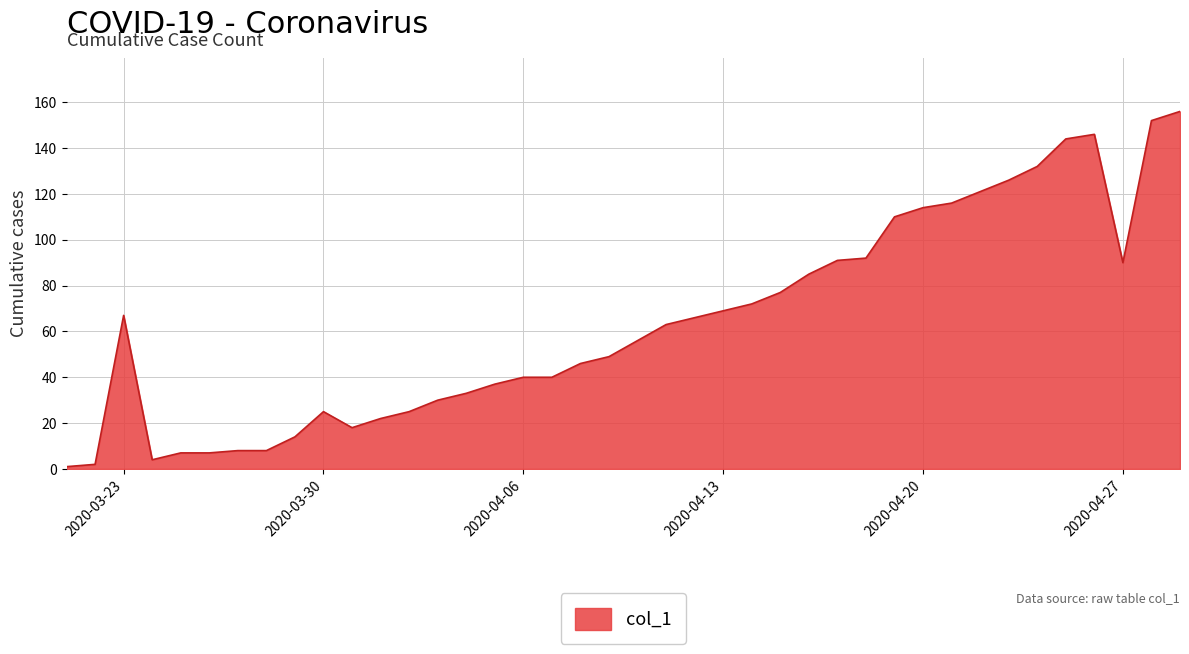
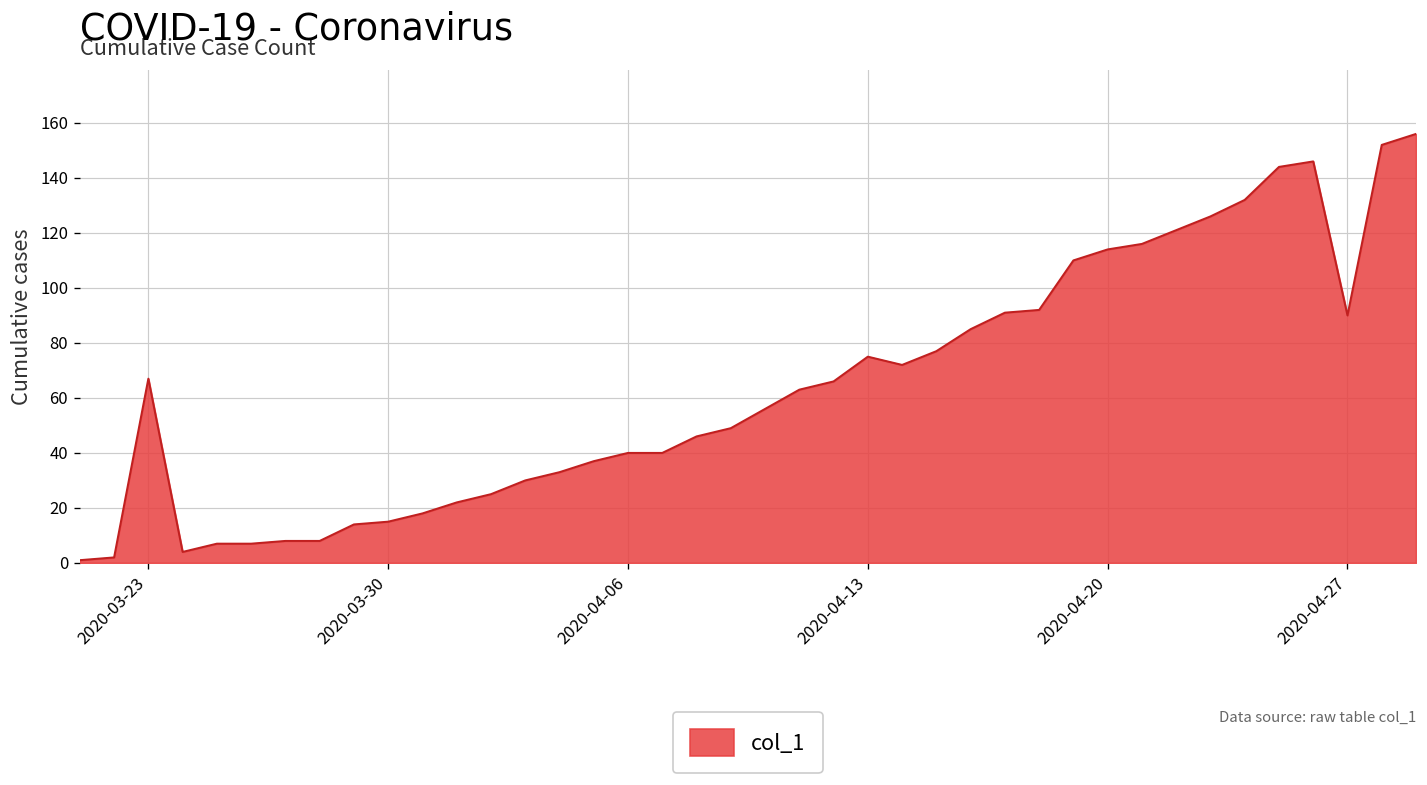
2020-03-30: 25 -> 15
2020-04-13: 69 -> 75
